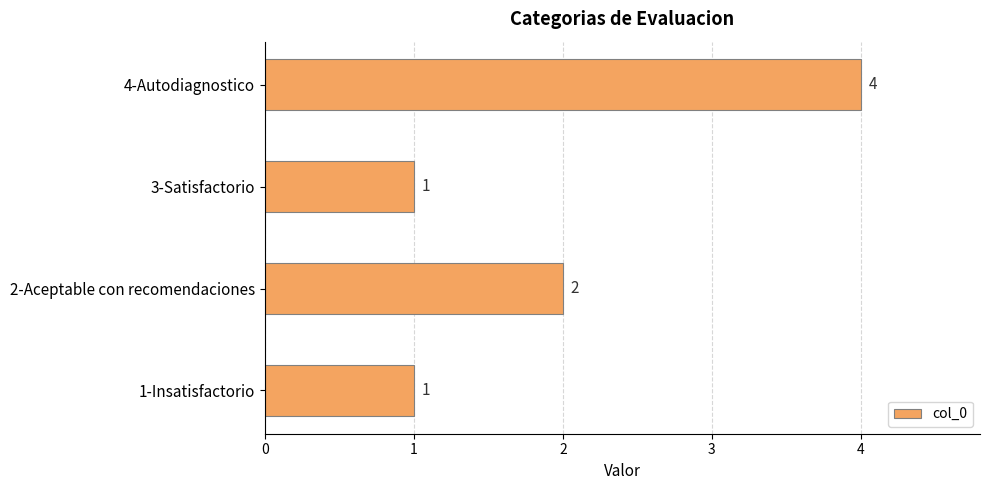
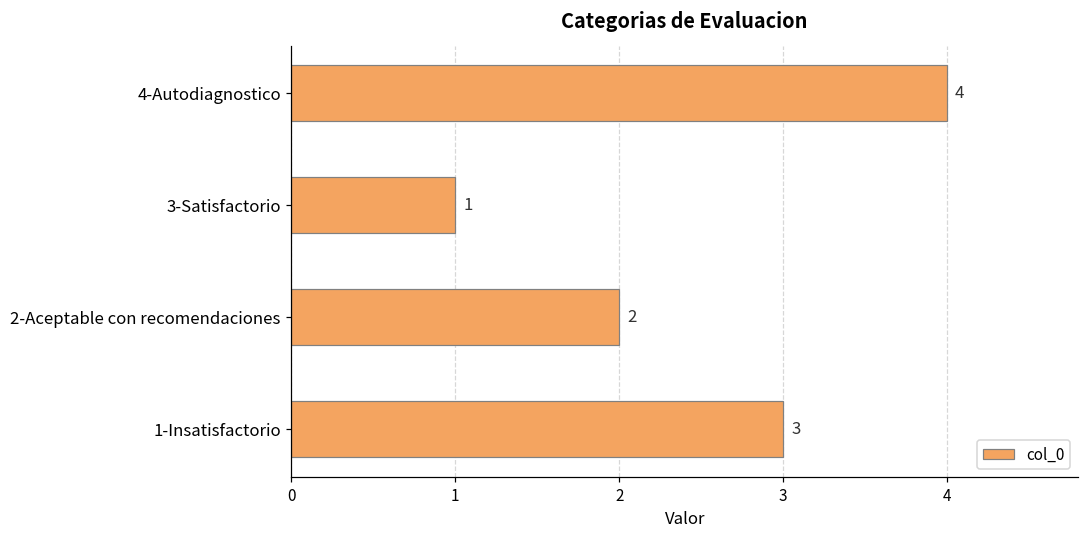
1-Insatisfactorio: 1 -> 3
